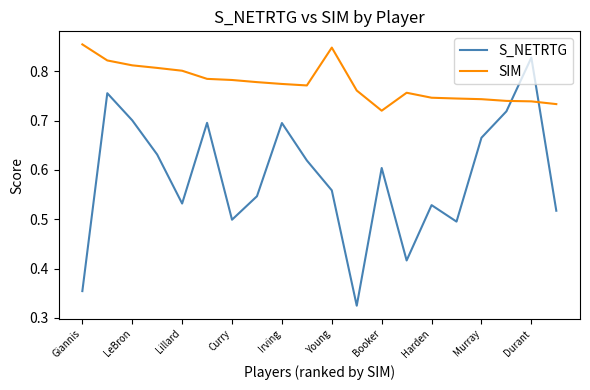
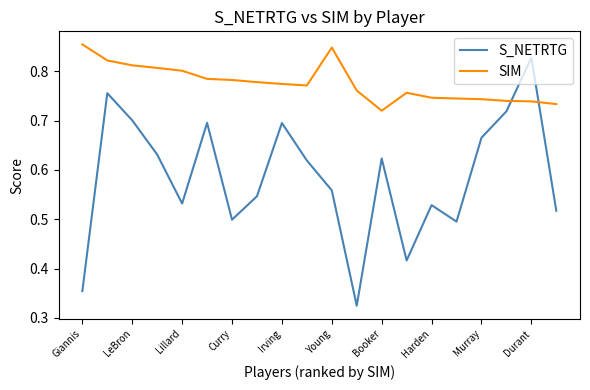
S_NETRTG, Booker: 0.60 -> 0.62
